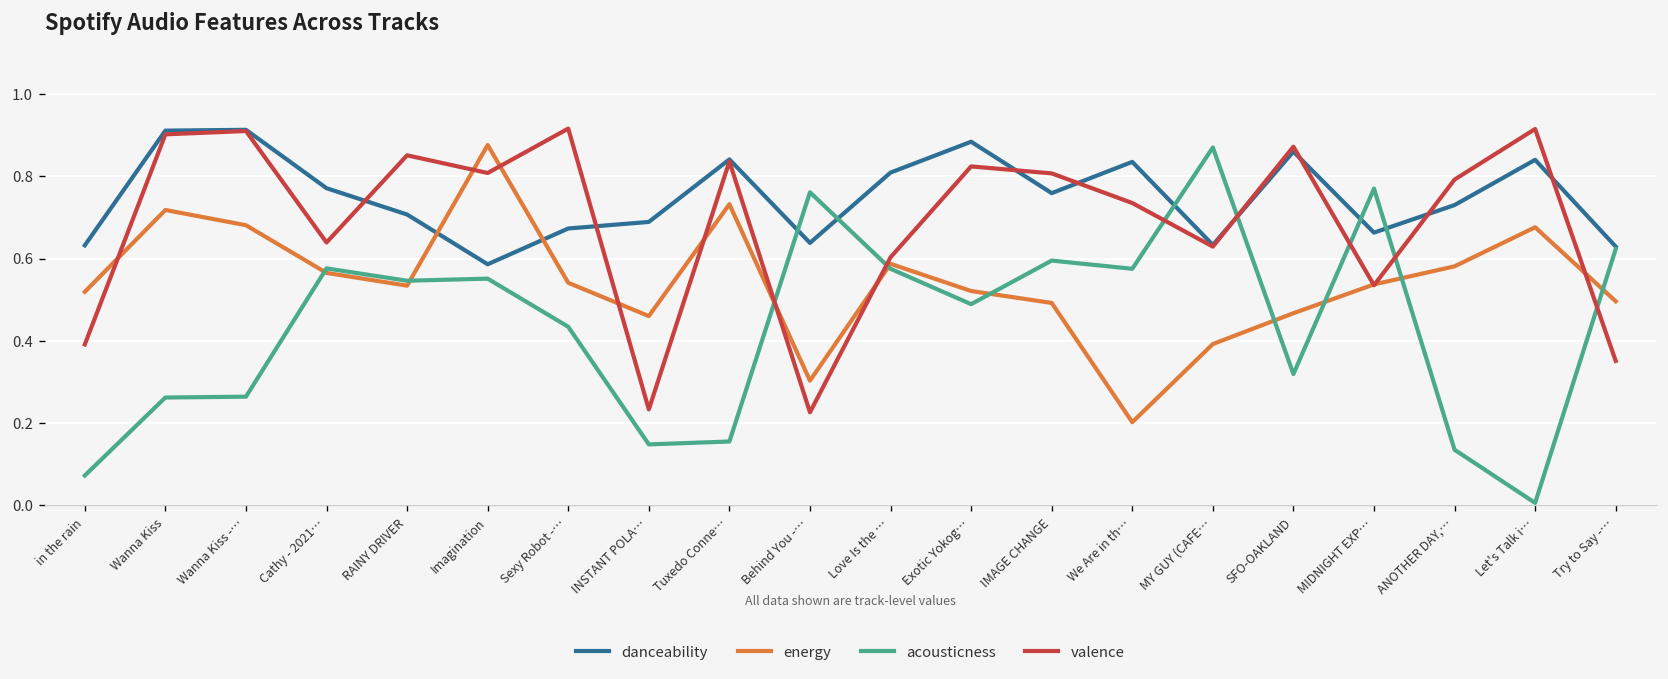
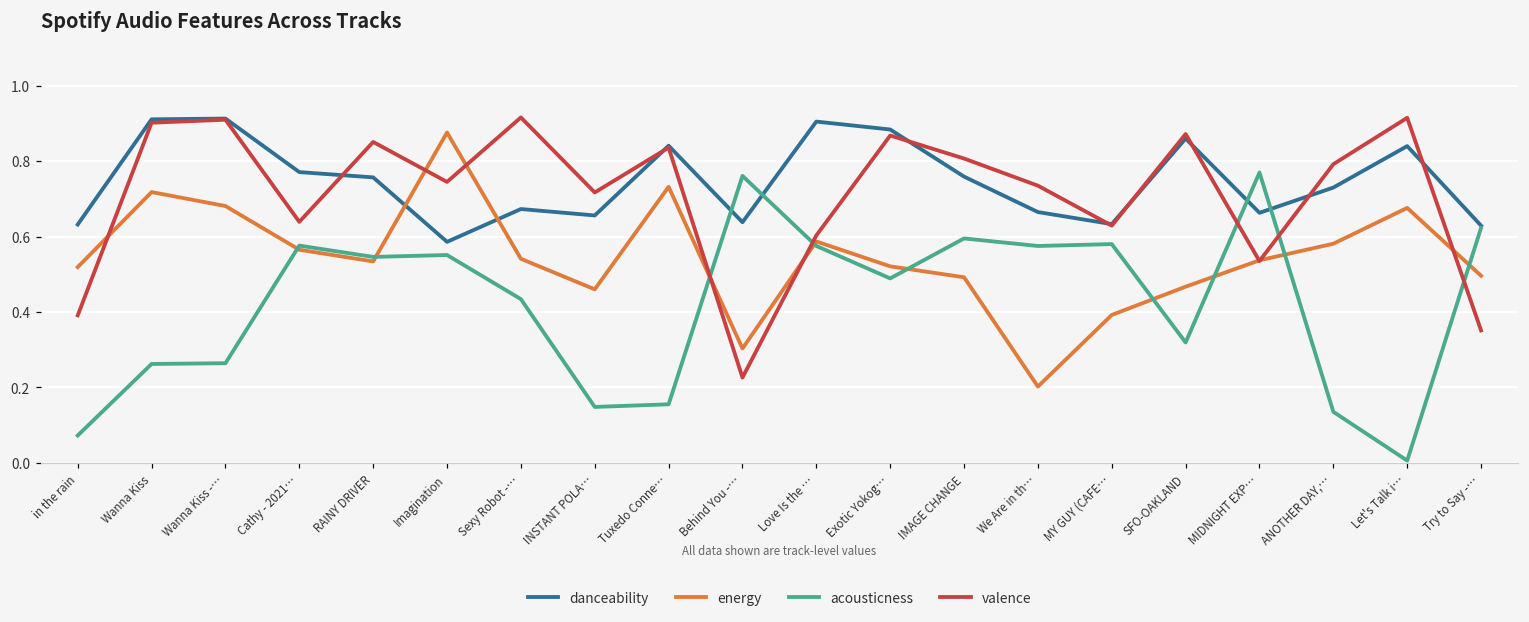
danceability, RAINY DRIVER: 0.71 -> 0.76
valence, Imagination: 0.81 -> 0.75
danceability, INSTANT POLA…: 0.69 -> 0.66
valence, INSTANT POLA…: 0.23 -> 0.72
danceability, Love Is the …: 0.81 -> 0.91
valence, Exotic Yokog…: 0.82 -> 0.87
danceability, We Are in th…: 0.84 -> 0.67
acousticness, MY GUY (CAFE…: 0.87 -> 0.58
